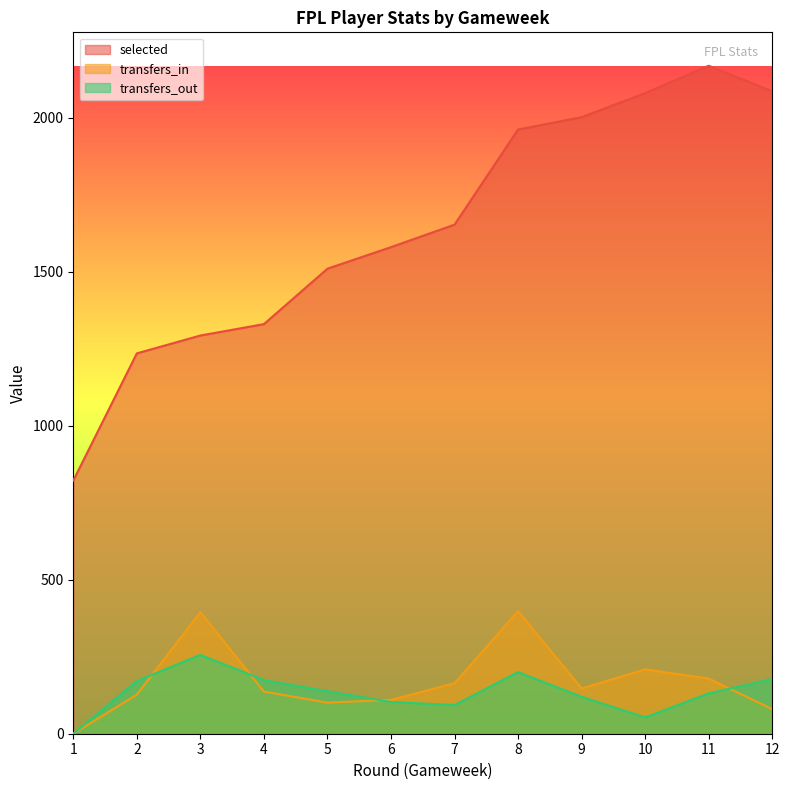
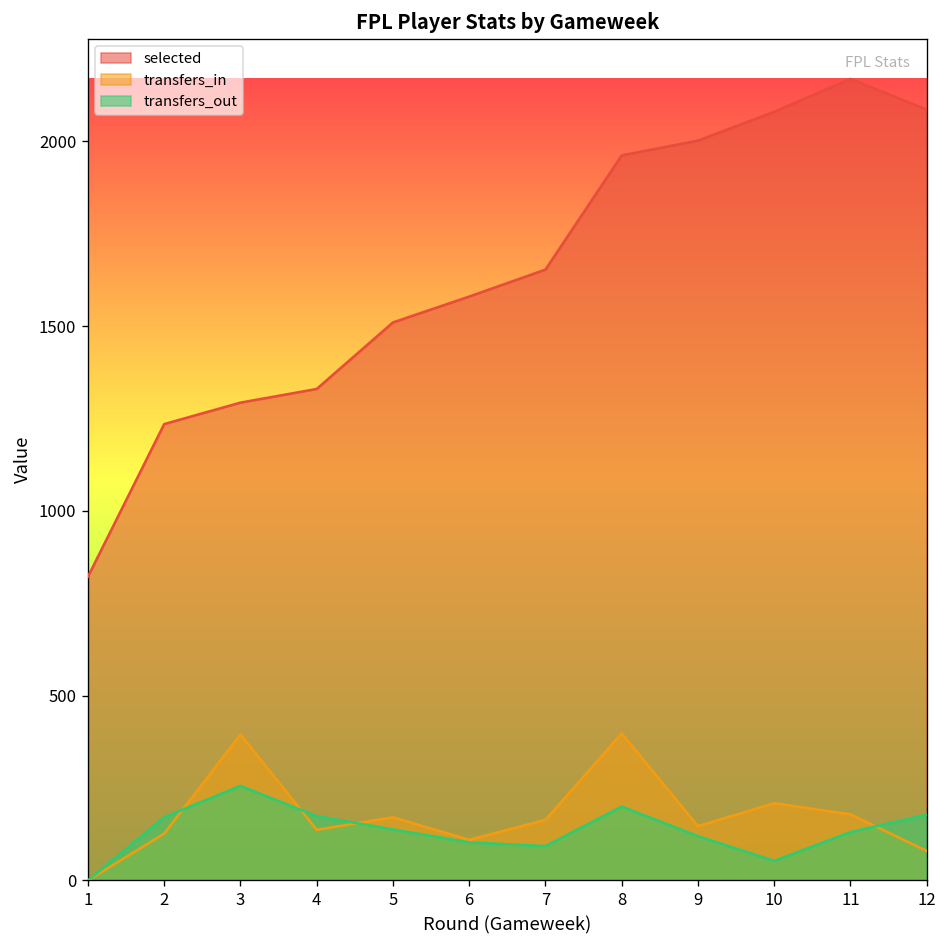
transfers_in, 5: 100 -> 170
